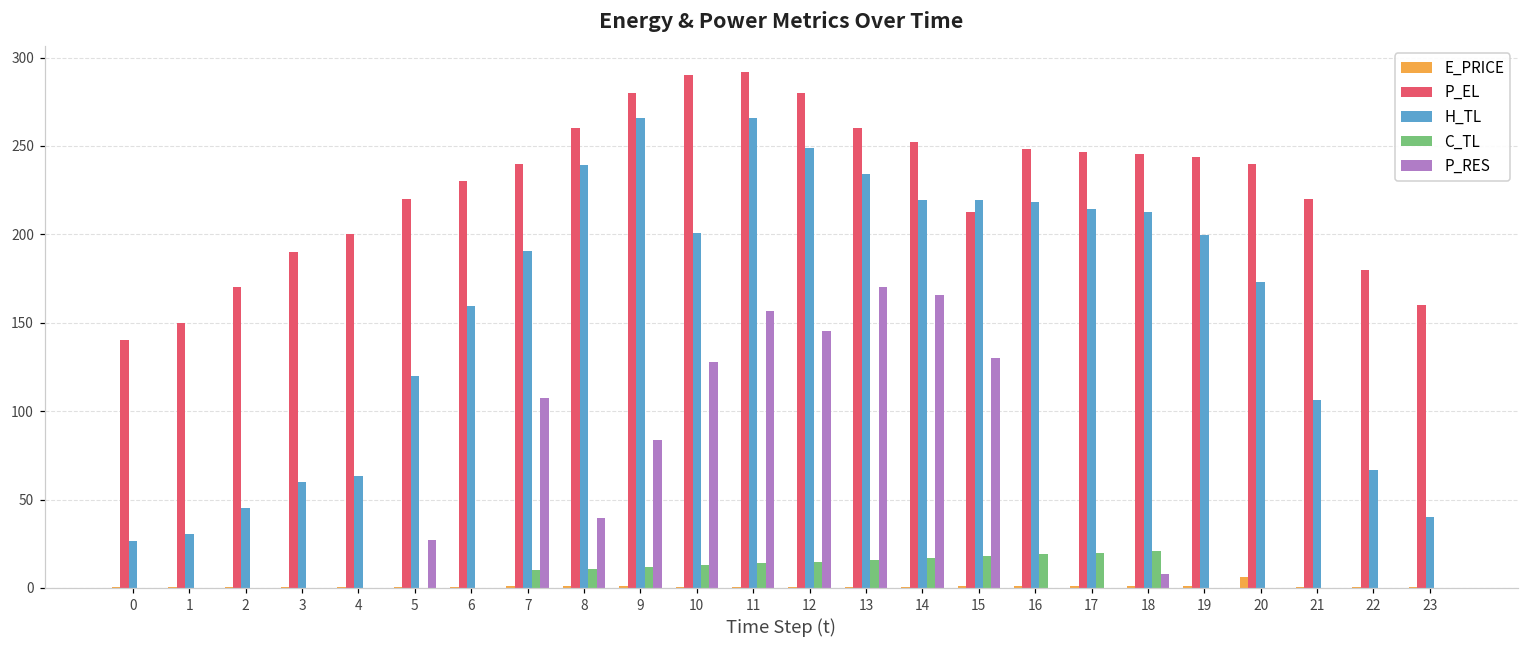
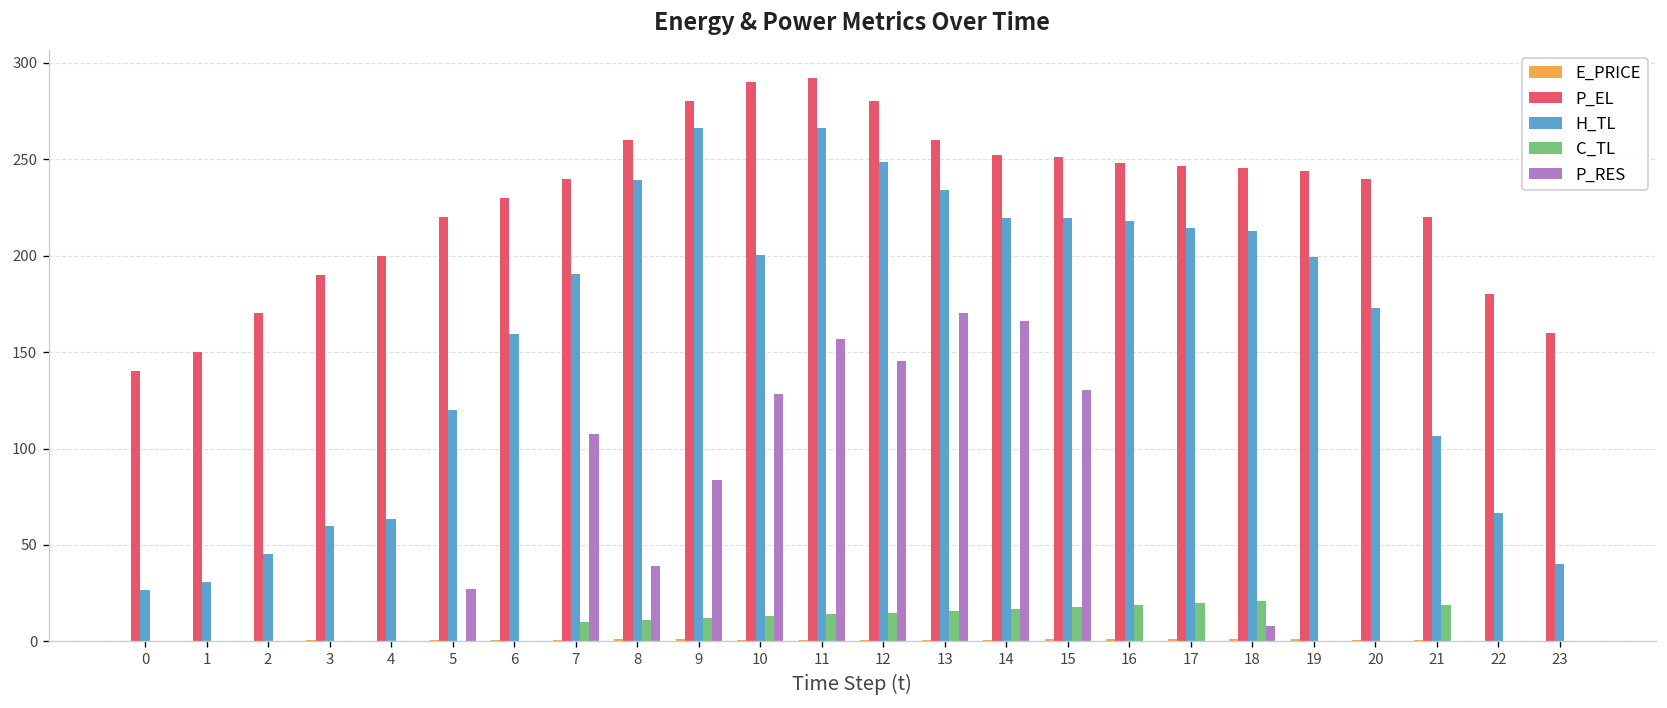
P_EL, 15: 213 -> 251
E_PRICE, 20: 6 -> 1
C_TL, 21: 0 -> 19
